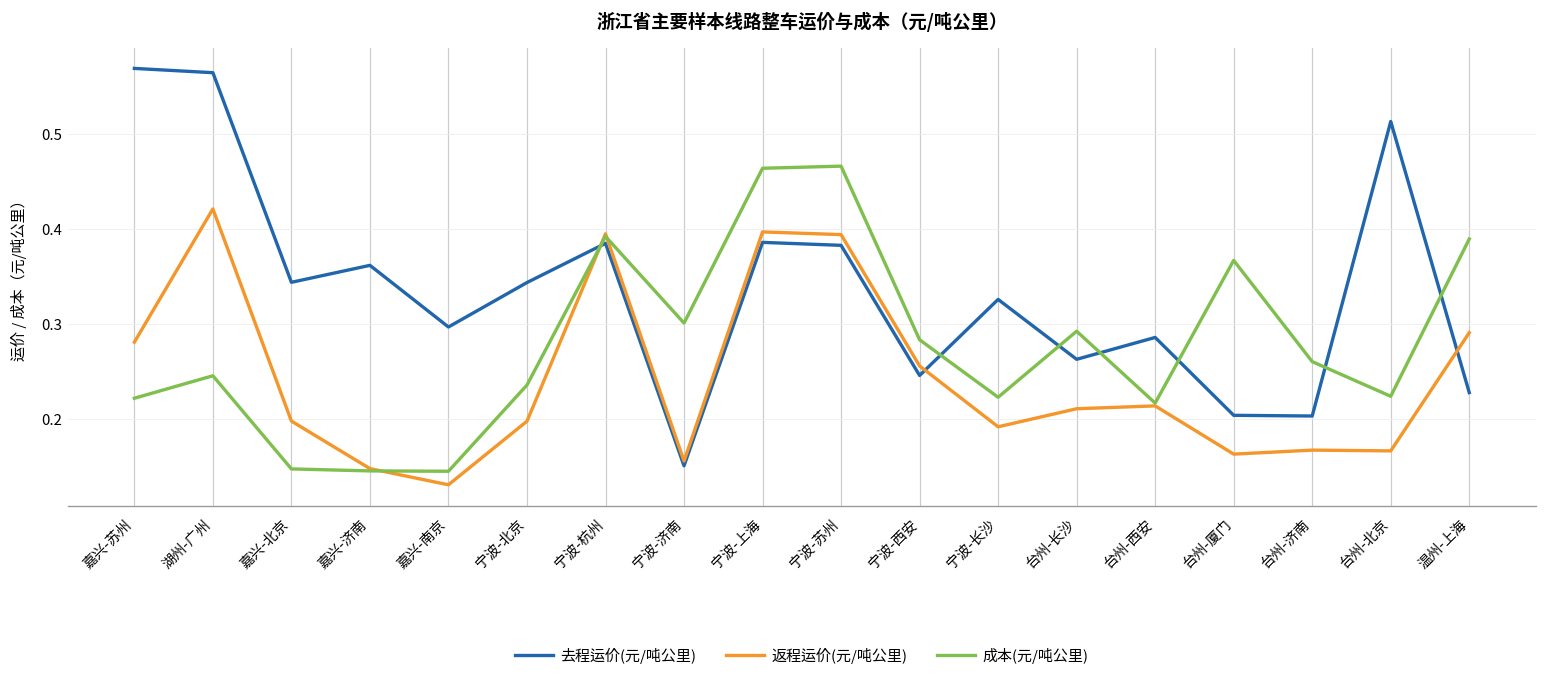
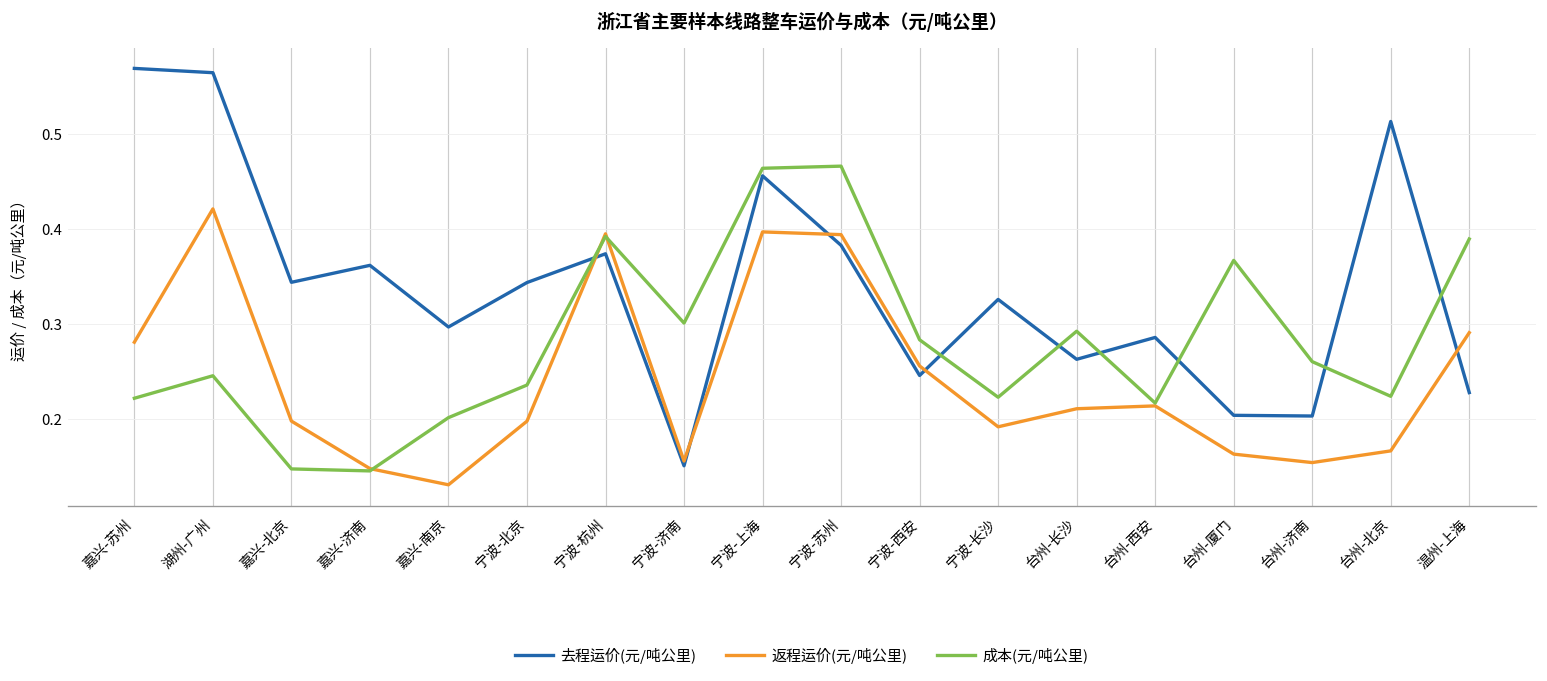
成本(元/吨公里), 嘉兴-南京: 0.15 -> 0.20
去程运价(元/吨公里), 宁波-杭州: 0.39 -> 0.37
去程运价(元/吨公里), 宁波-上海: 0.39 -> 0.46
返程运价(元/吨公里), 台州-济南: 0.17 -> 0.15
